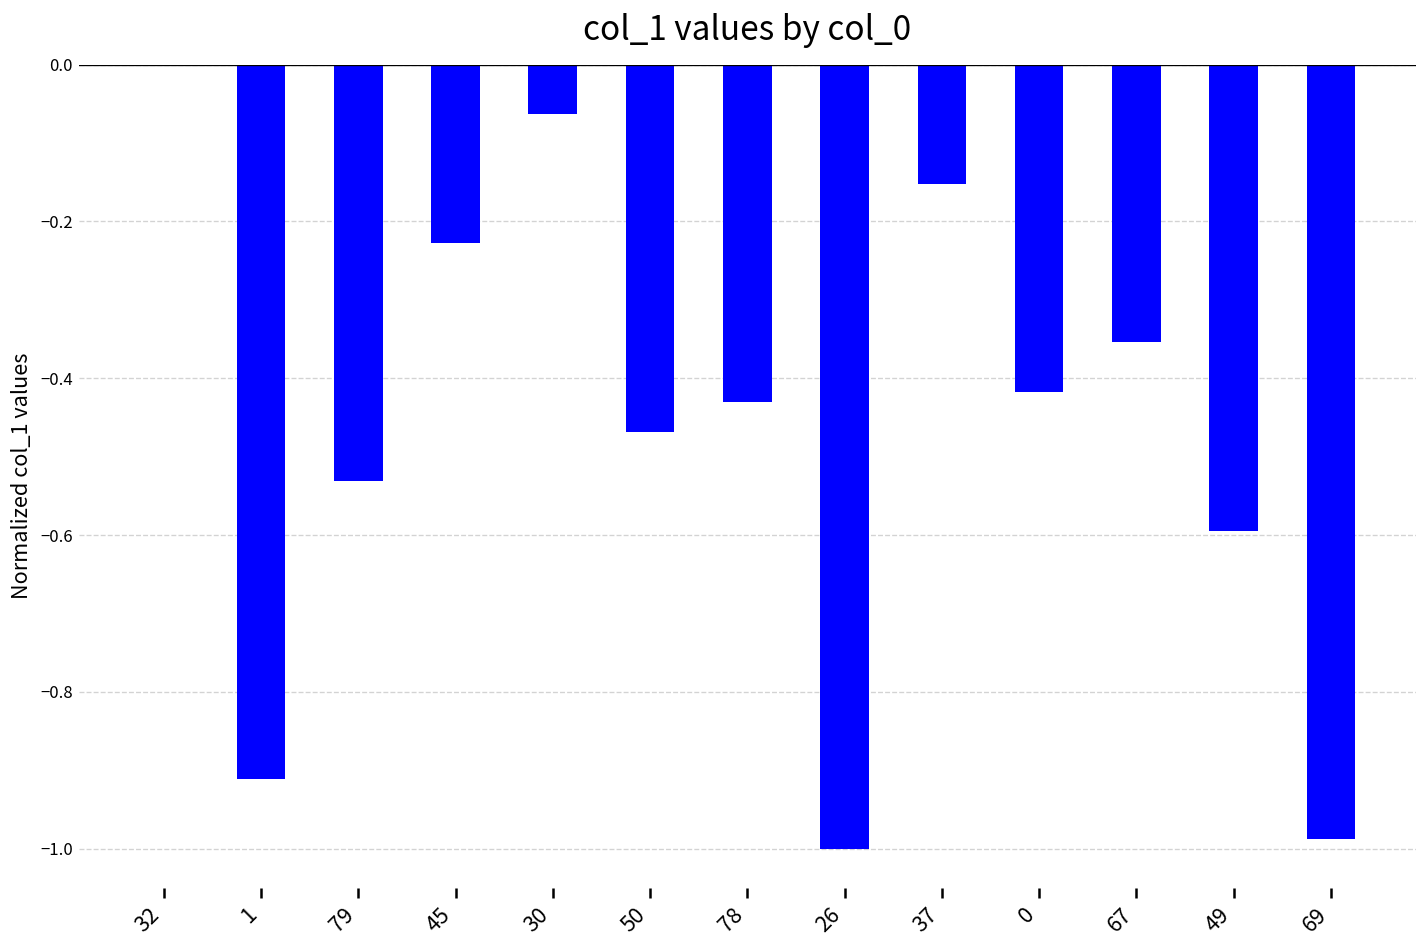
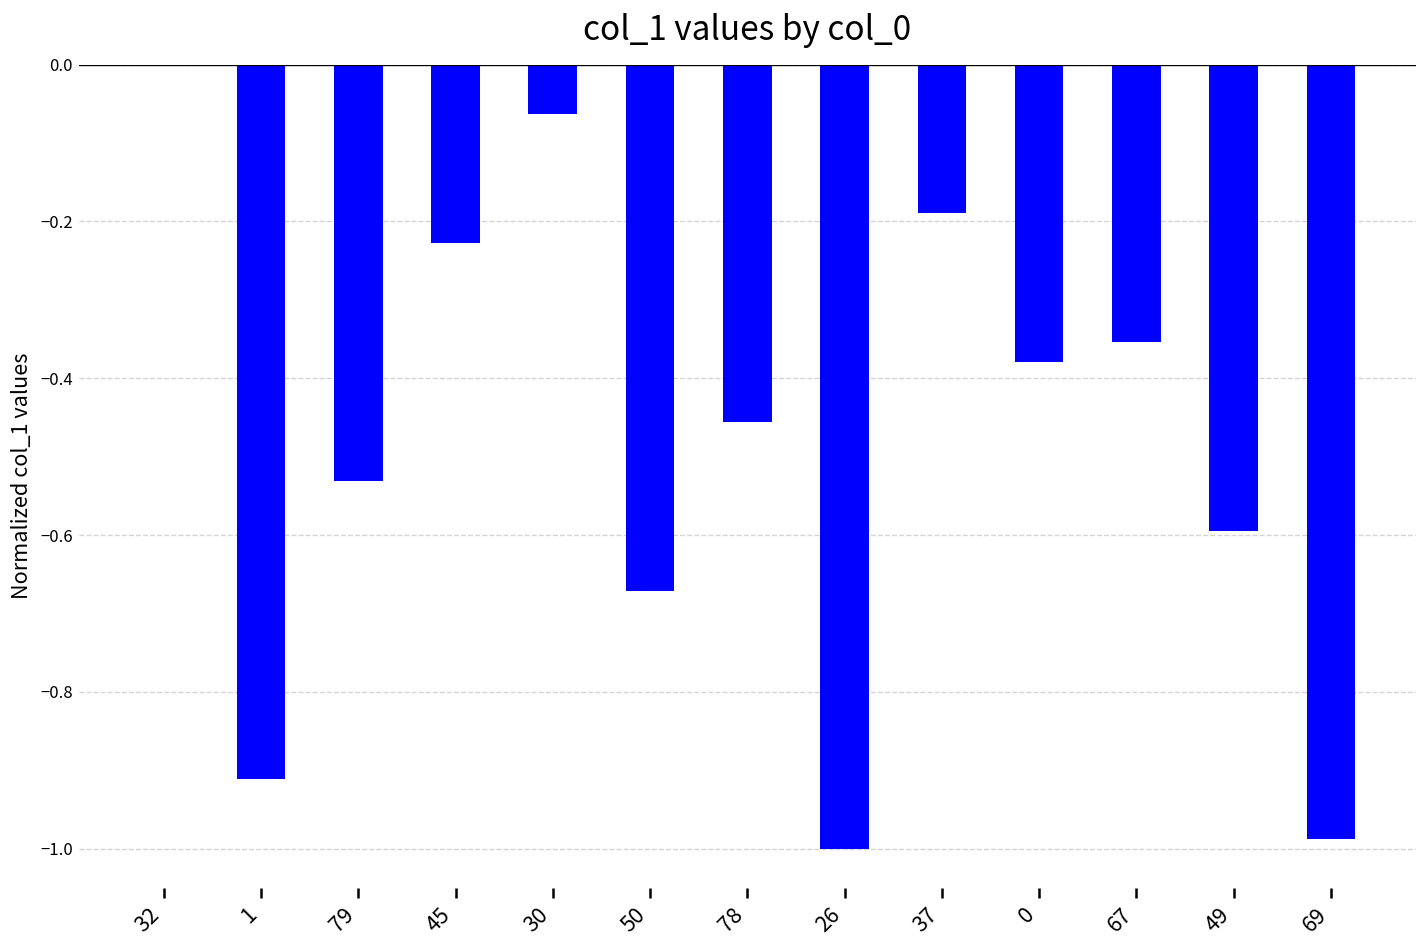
50: -0.47 -> -0.67
78: -0.43 -> -0.46
37: -0.15 -> -0.19
0: -0.42 -> -0.38
